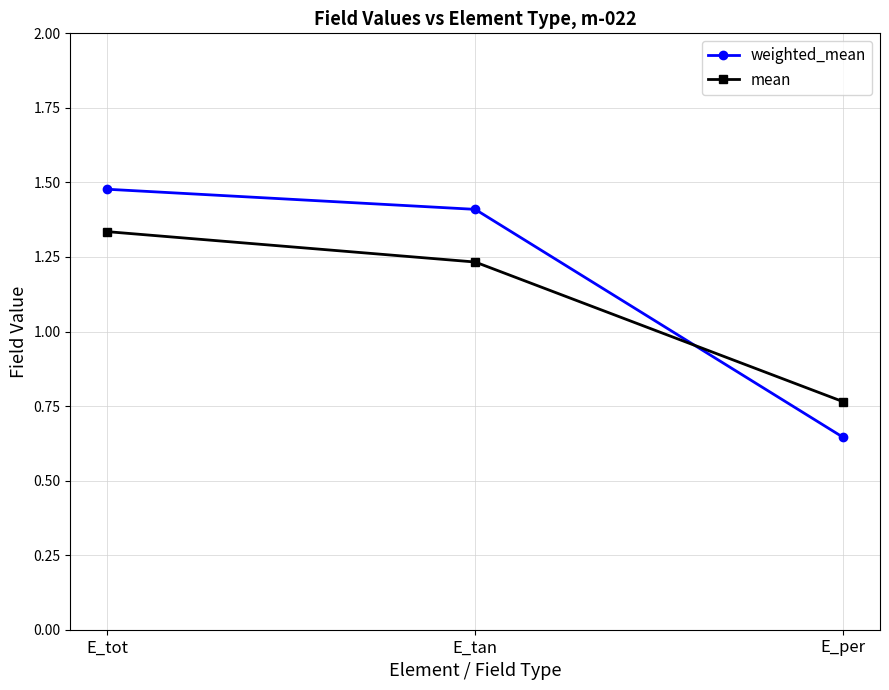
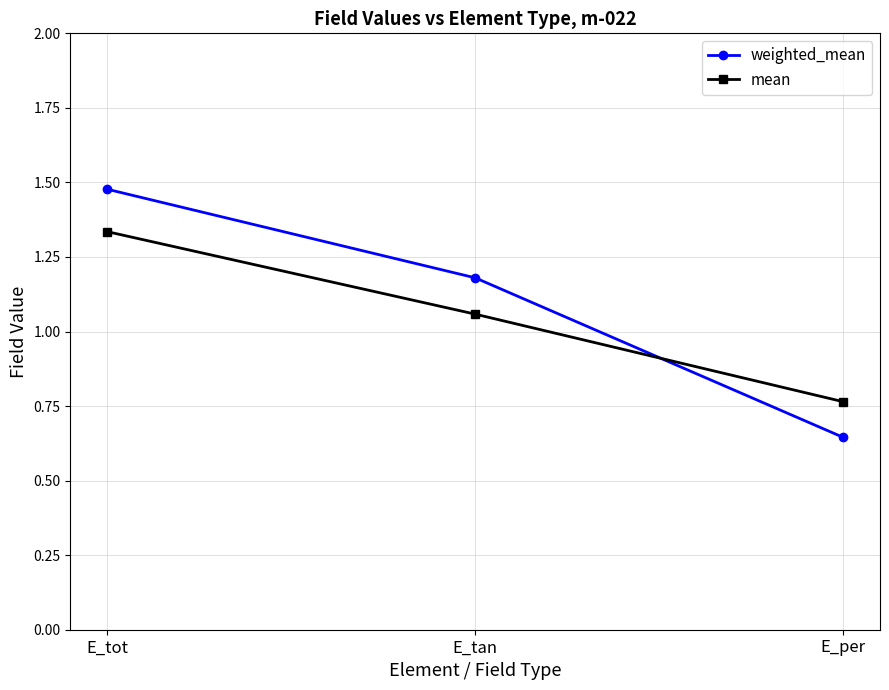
weighted_mean, E_tan: 1.41 -> 1.18
mean, E_tan: 1.23 -> 1.06
